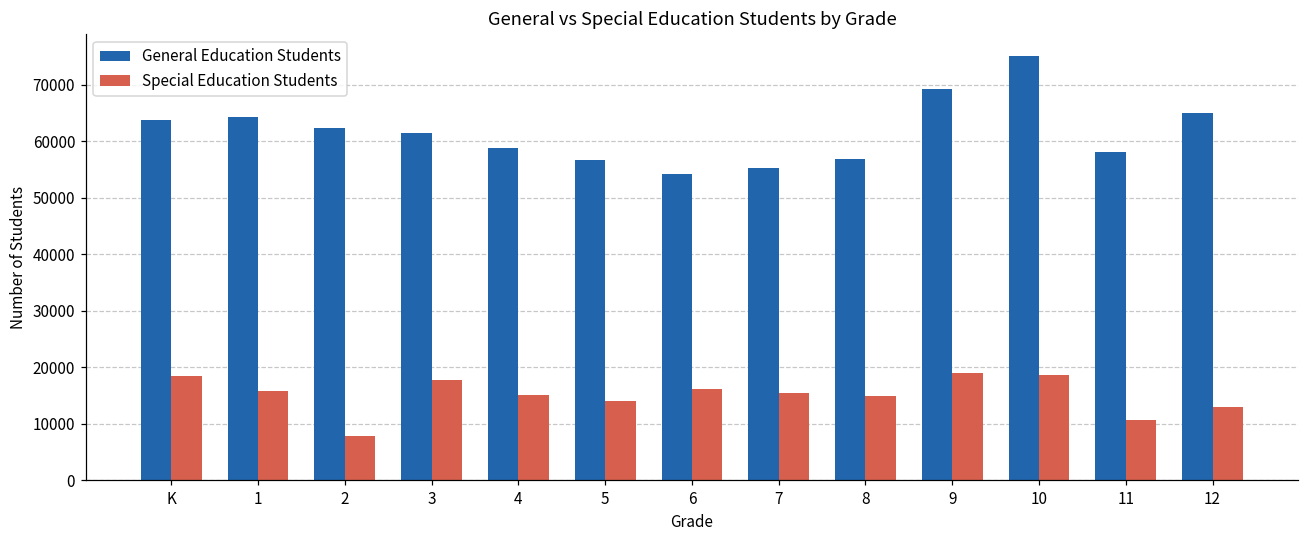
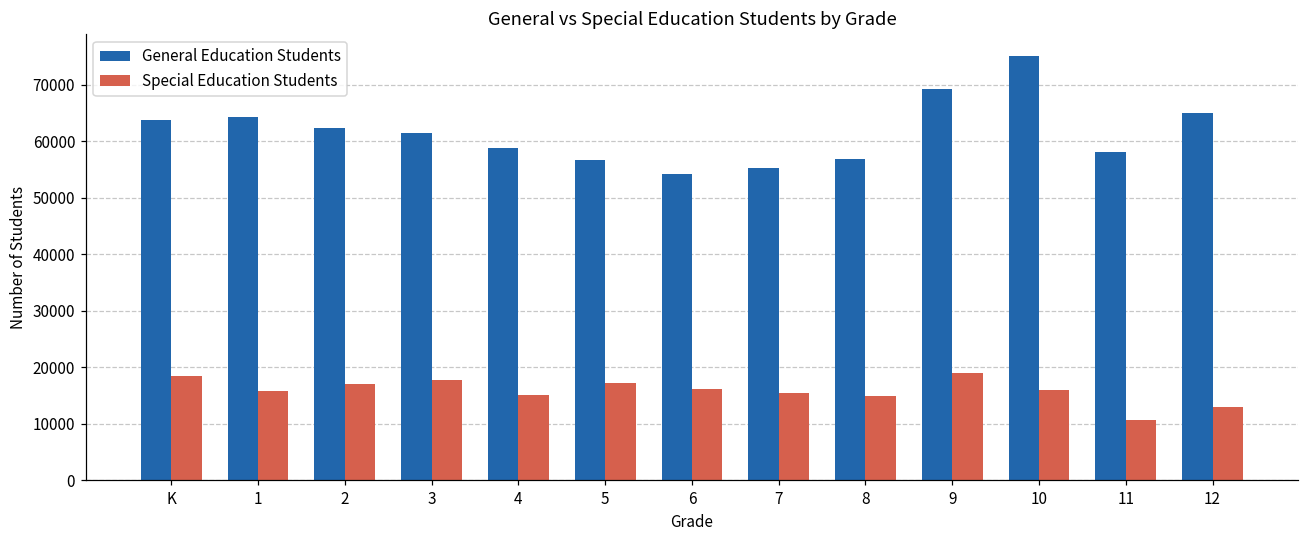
Special Education Students, 2: 8000 -> 17000
Special Education Students, 5: 14000 -> 17000
Special Education Students, 10: 19000 -> 16000
